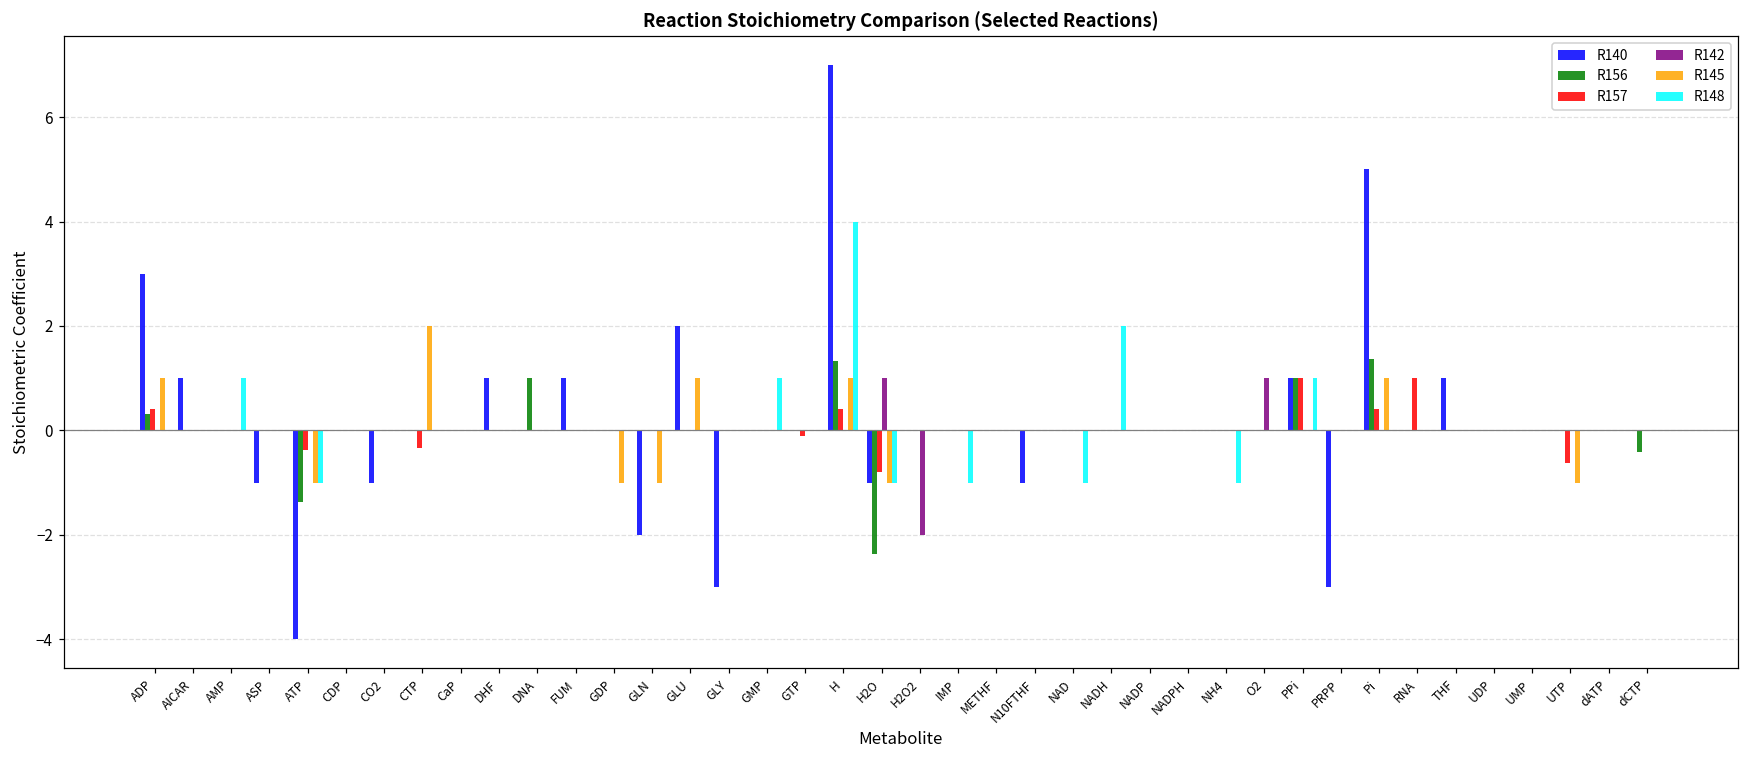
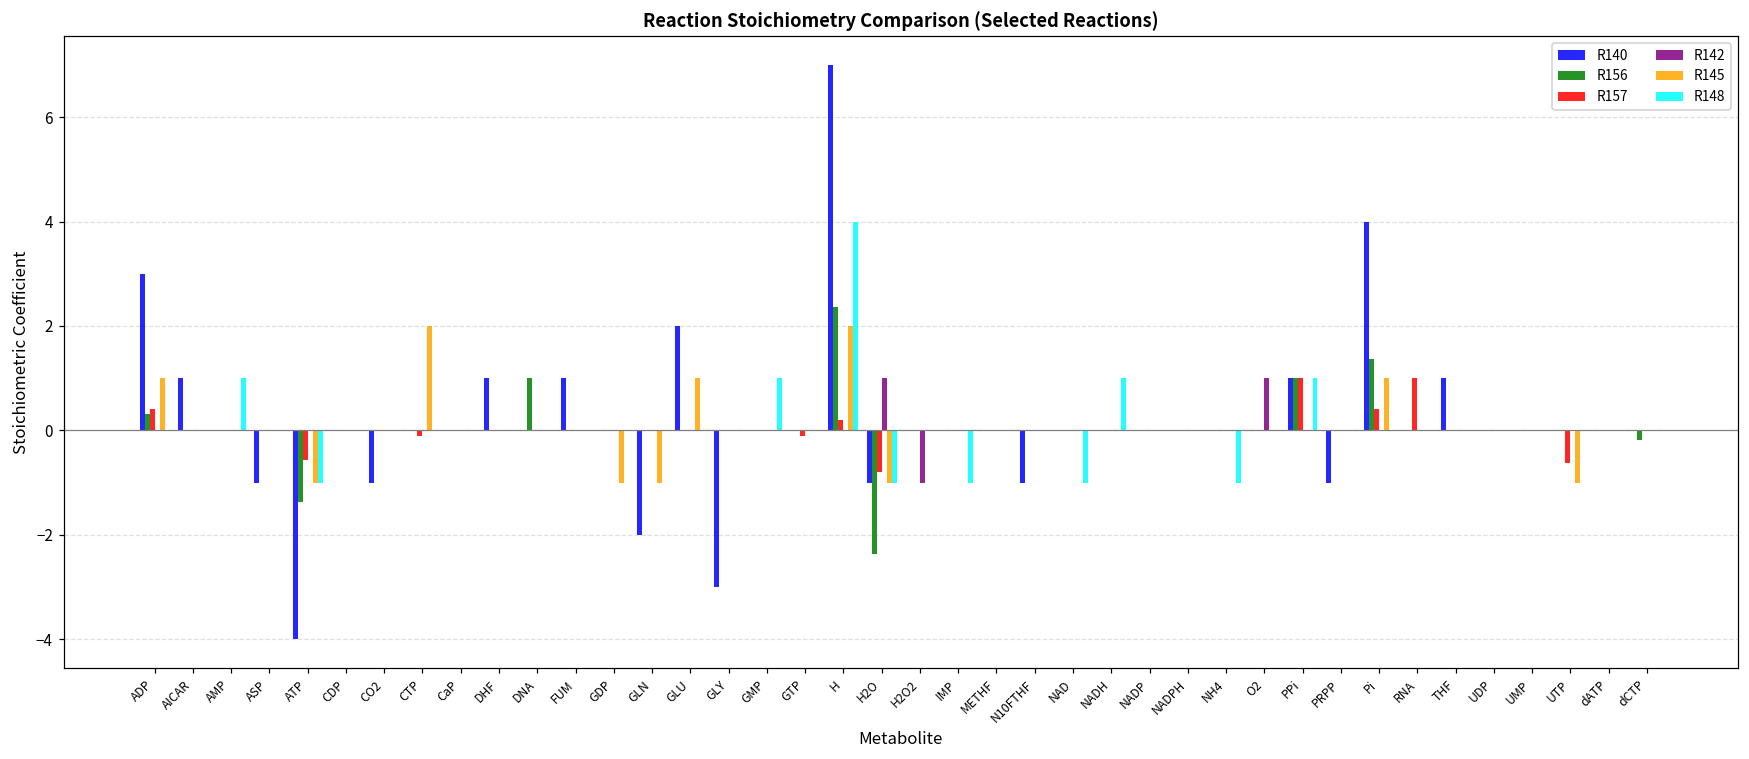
R157, ATP: -0.4 -> -0.6
R157, CTP: -0.3 -> -0.1
R156, H: 1.3 -> 2.4
R157, H: 0.4 -> 0.2
R145, H: 1 -> 2
R142, H2O2: -2 -> -1
R148, NADH: 2 -> 1
R140, PRPP: -3 -> -1
R140, Pi: 5 -> 4
R156, dCTP: -0.4 -> -0.2
